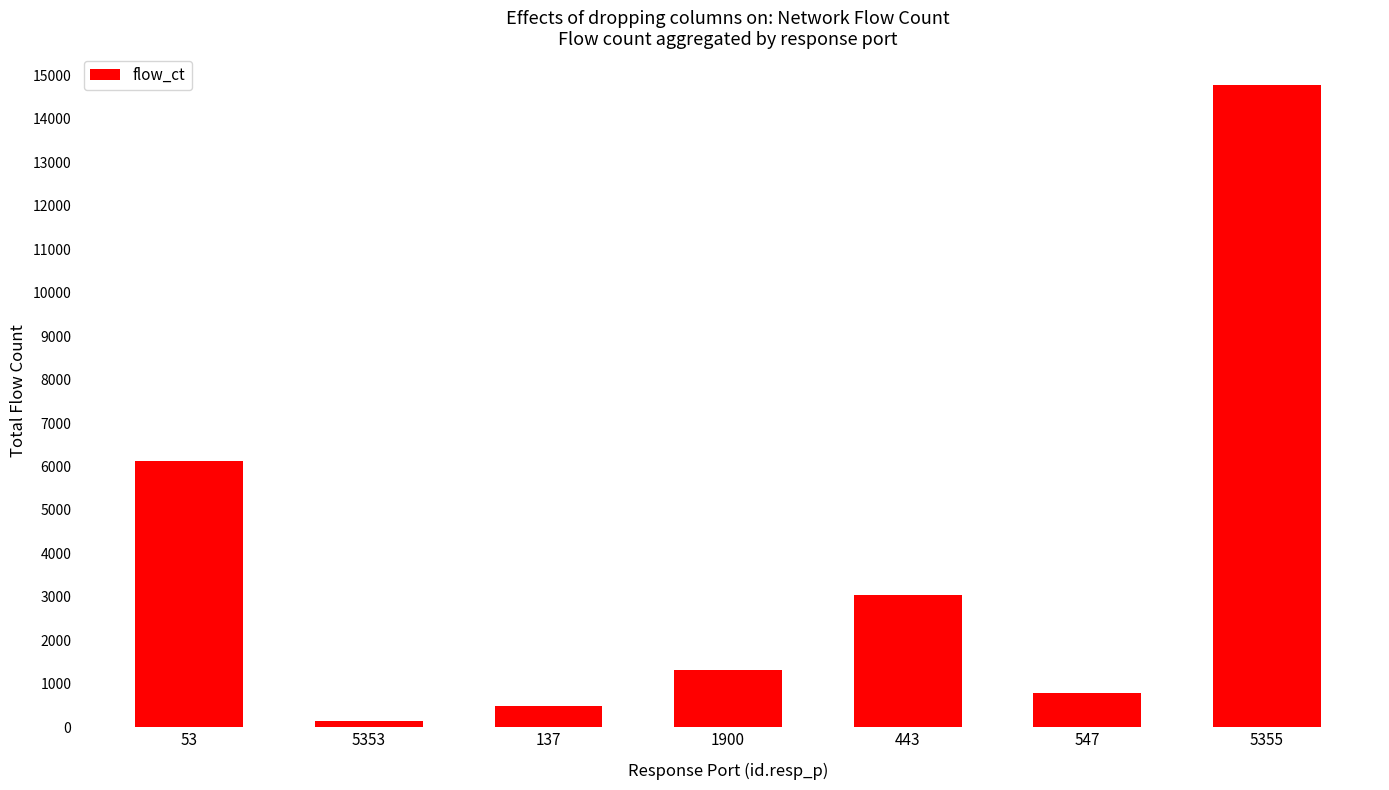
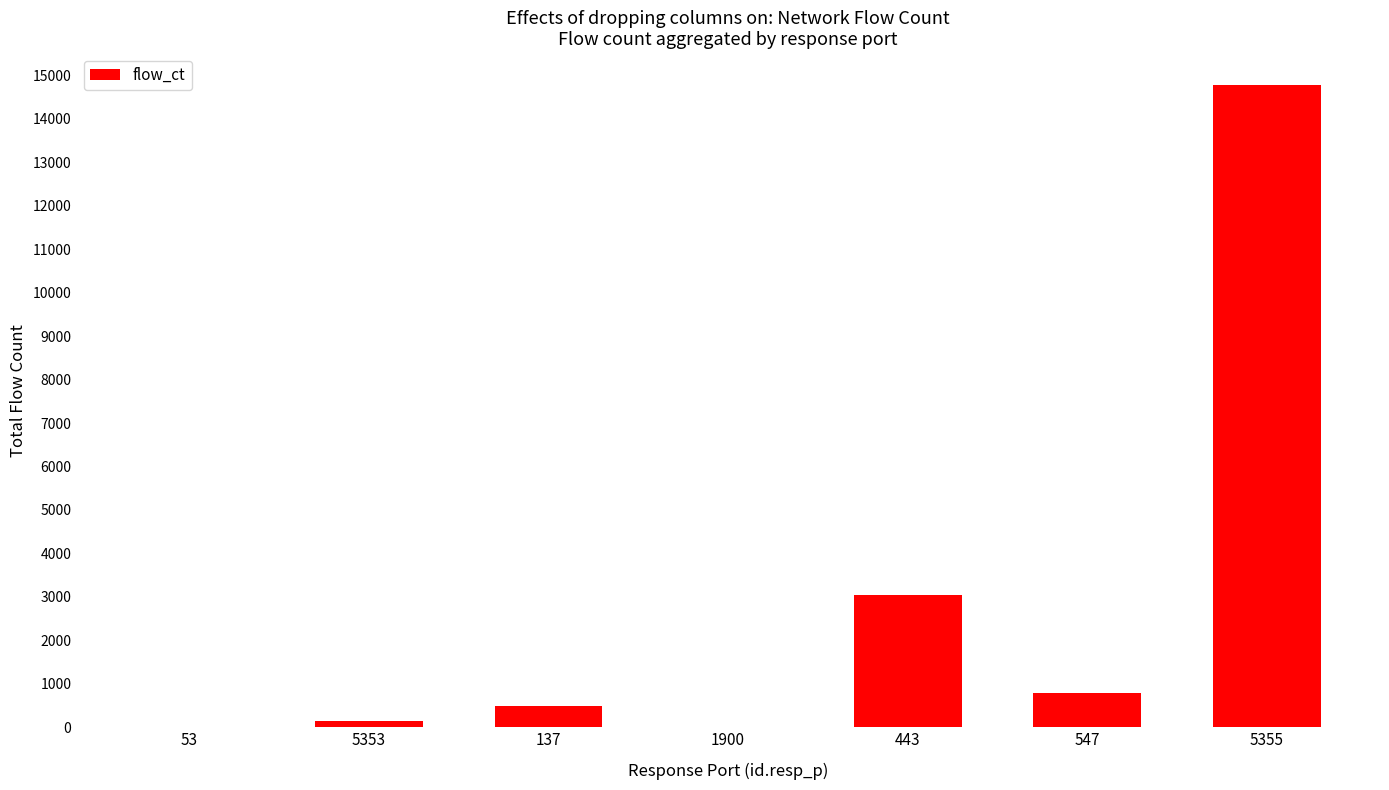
53: 6100 -> 0
1900: 1300 -> 0
